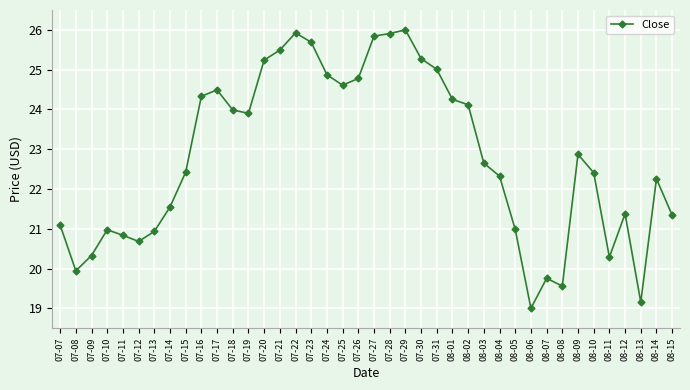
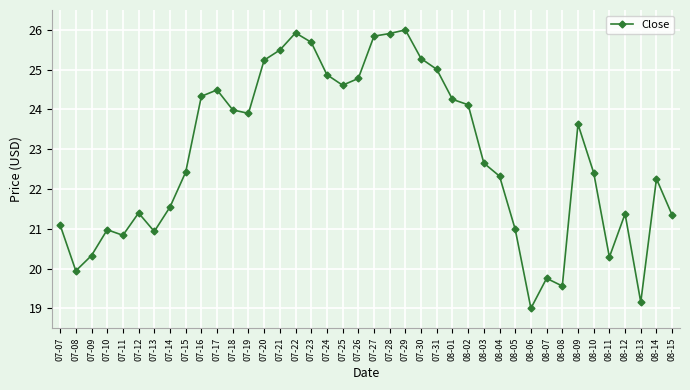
07-12: 20.7 -> 21.4
08-09: 22.9 -> 23.6
